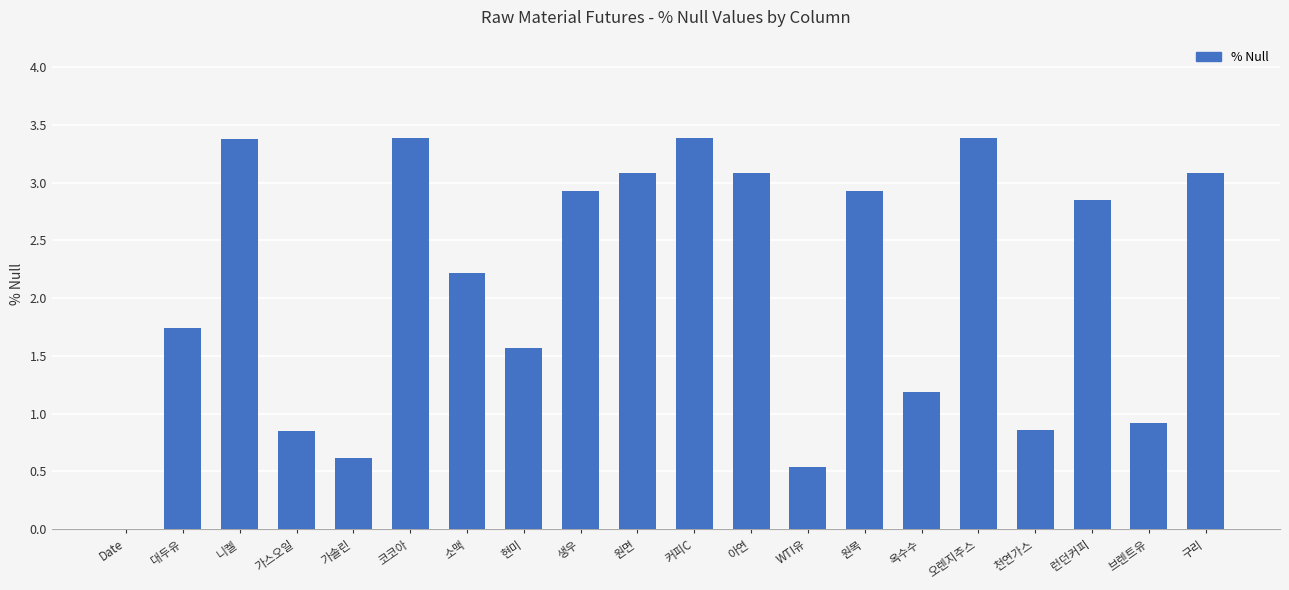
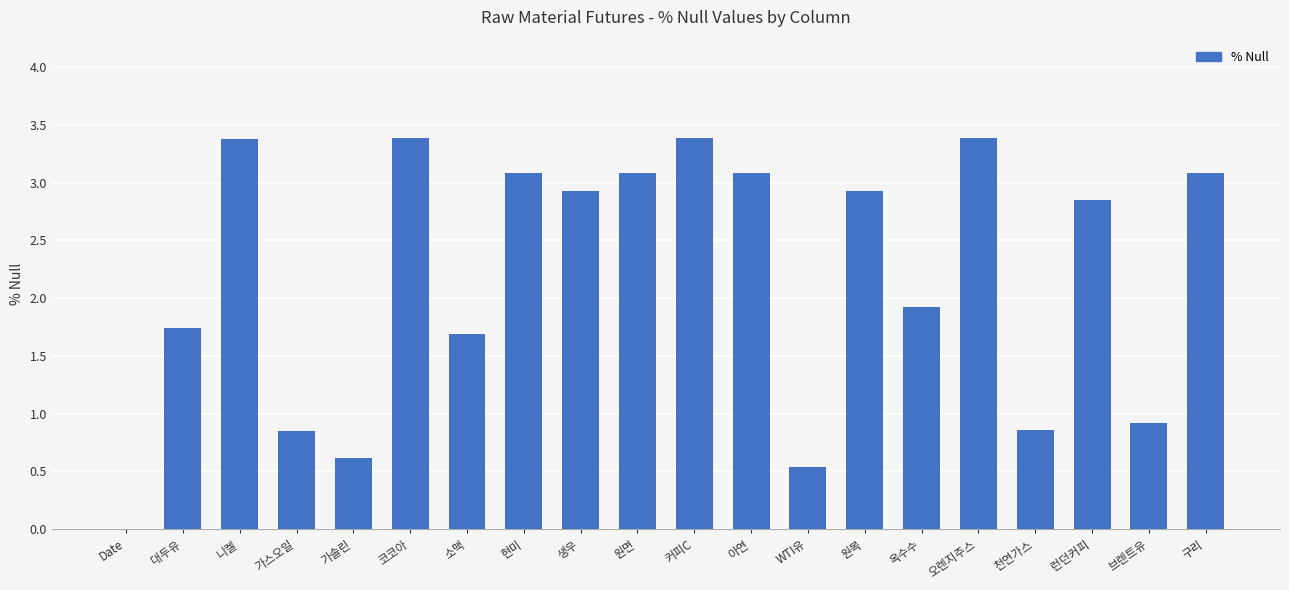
소맥: 2.22 -> 1.69
현미: 1.57 -> 3.08
옥수수: 1.19 -> 1.92
